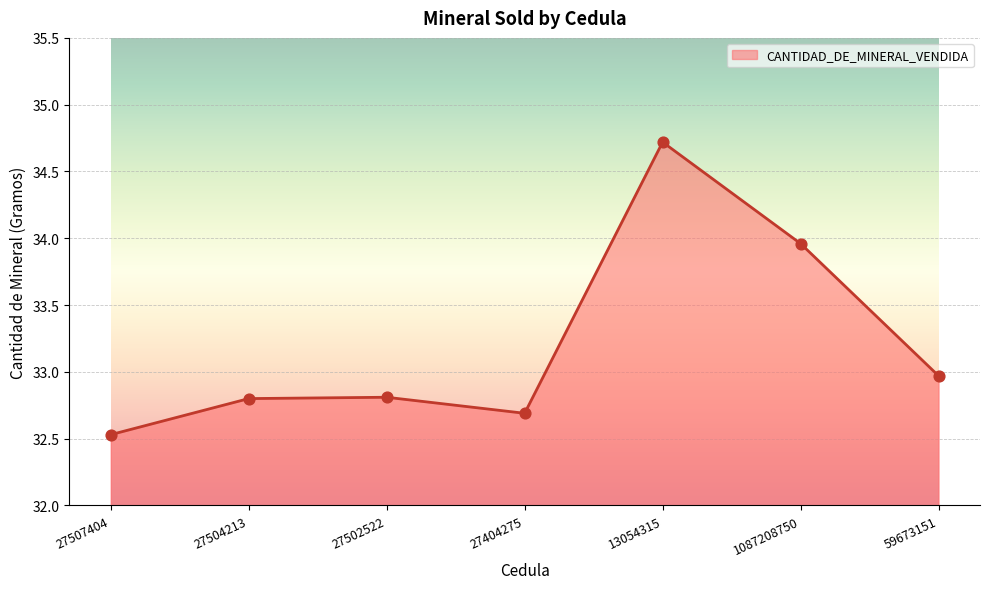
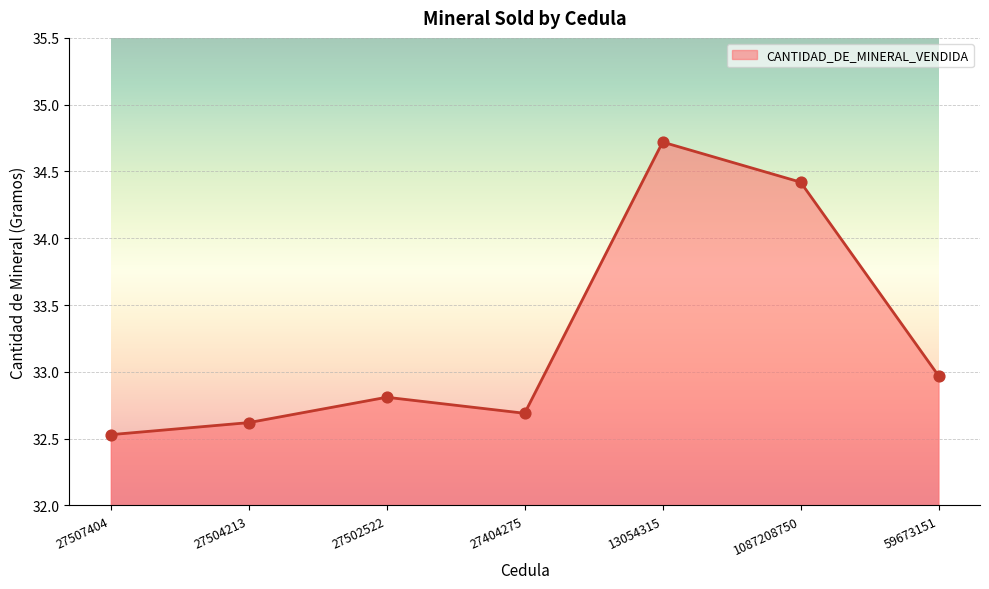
27504213: 32.80 -> 32.62
1087208750: 33.96 -> 34.42
